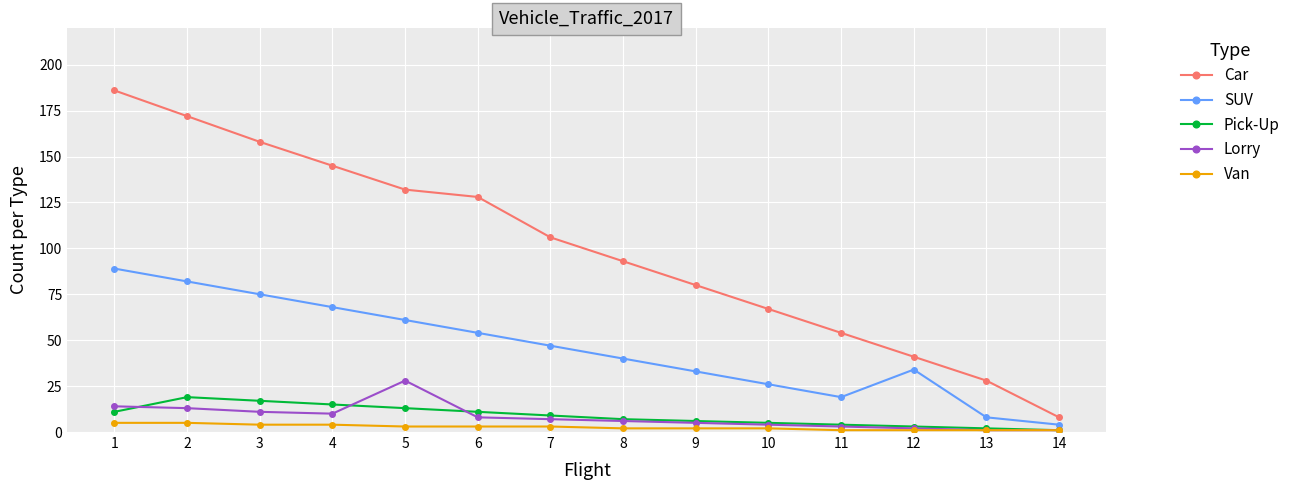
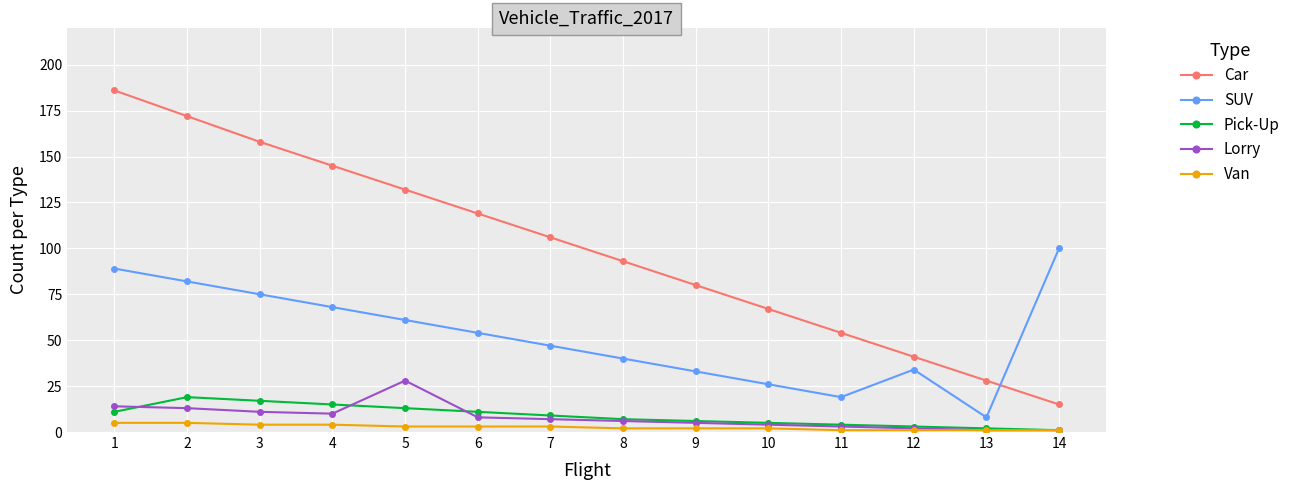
Car, 6: 128 -> 119
Car, 14: 8 -> 15
SUV, 14: 4 -> 100
